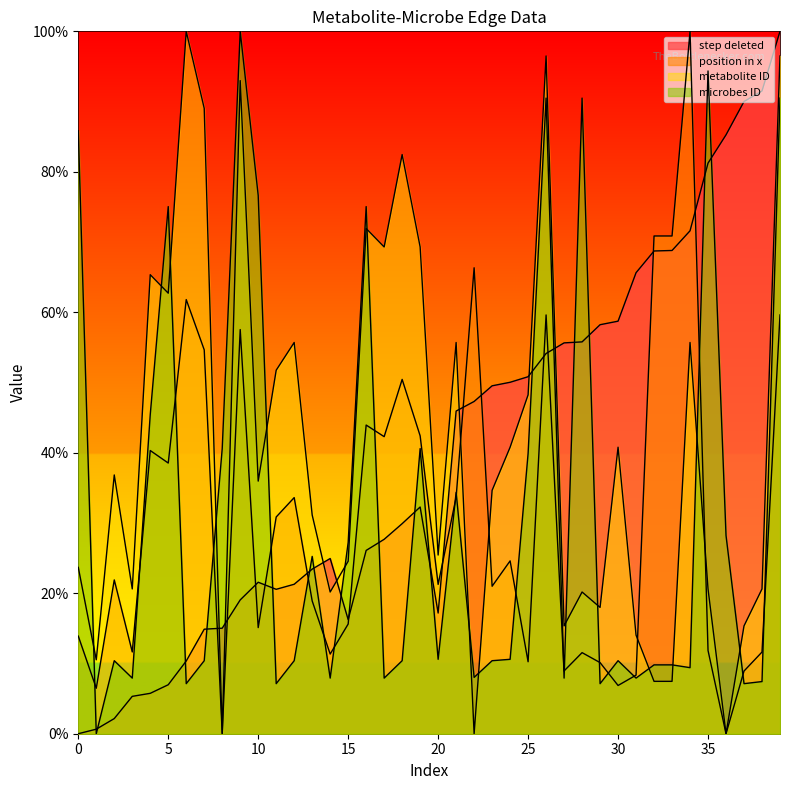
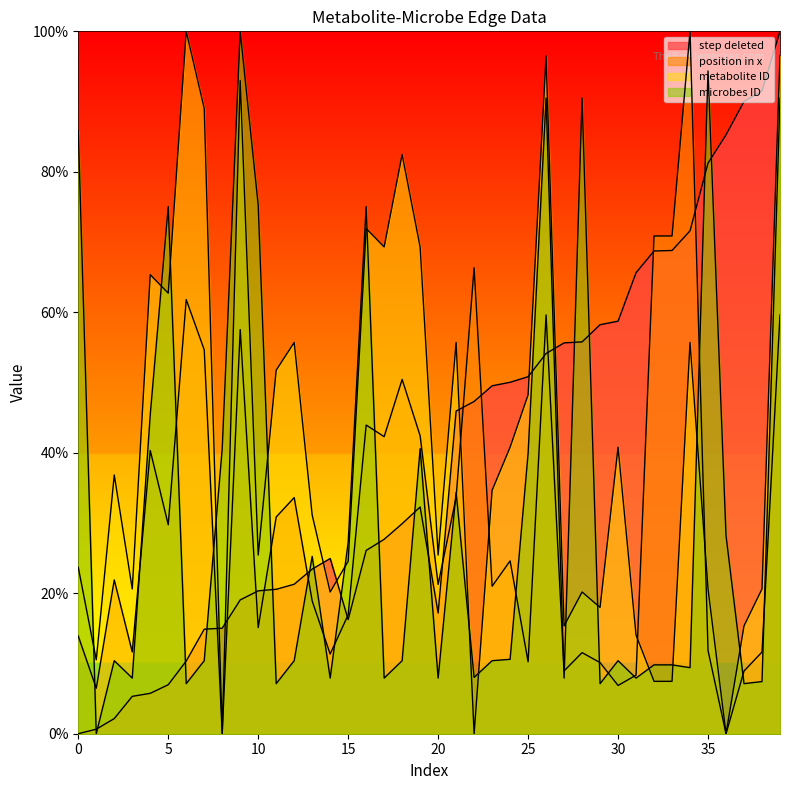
position in x, 5: 39% -> 30%
step deleted, 10: 22% -> 20%
metabolite ID, 10: 36% -> 25%
microbes ID, 10: 77% -> 75%
position in x, 15: 16% -> 17%
microbes ID, 20: 11% -> 8%
